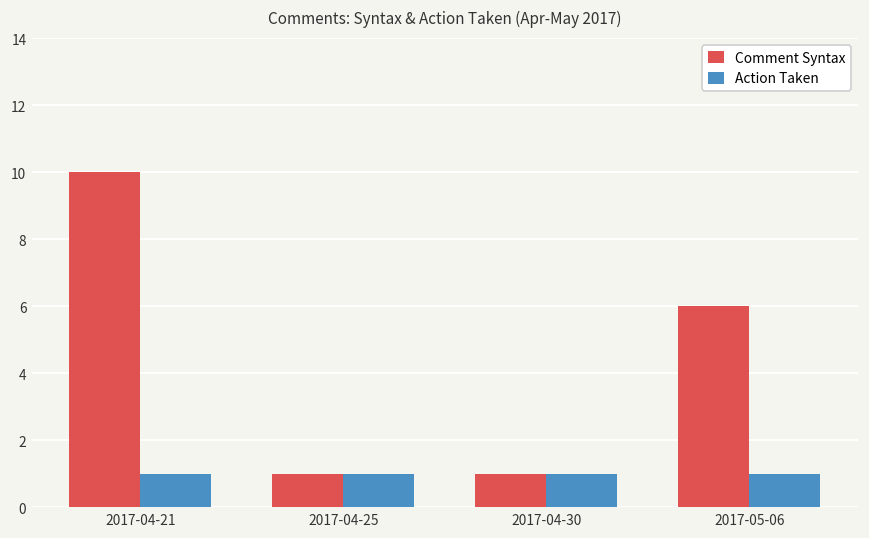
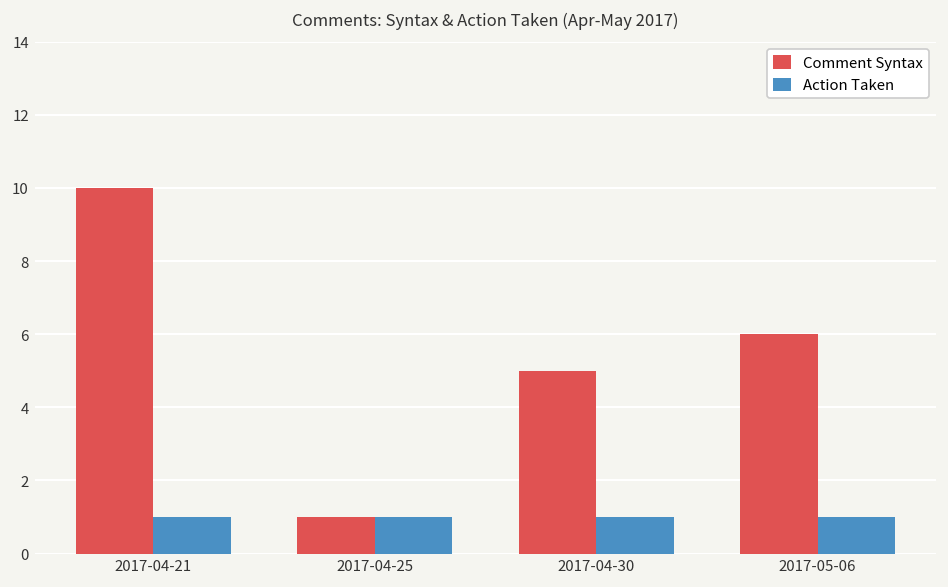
Comment Syntax, 2017-04-30: 1 -> 5
